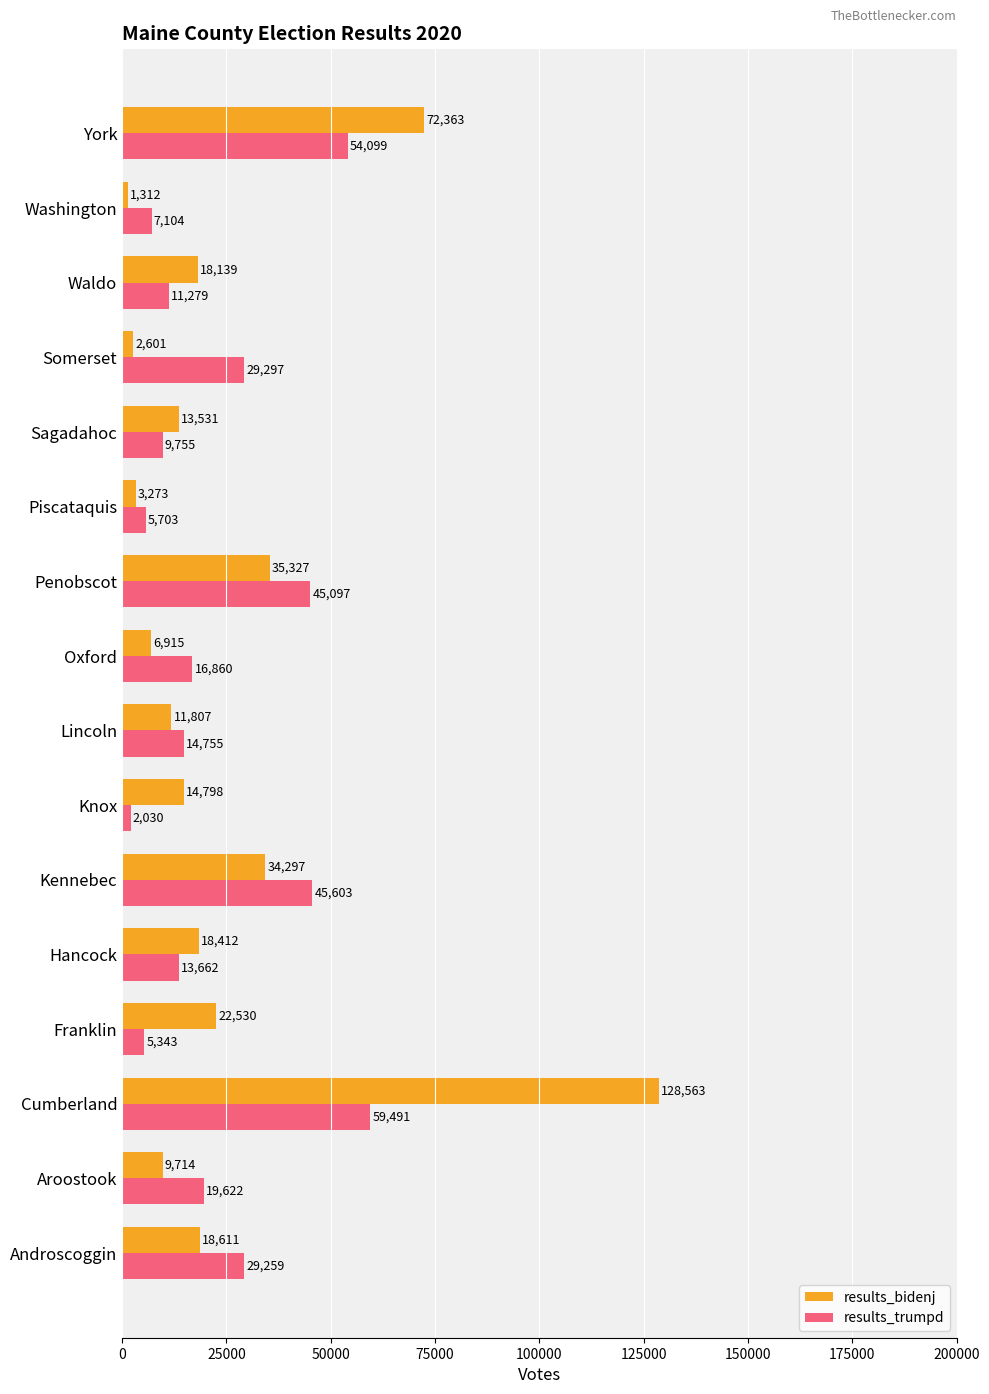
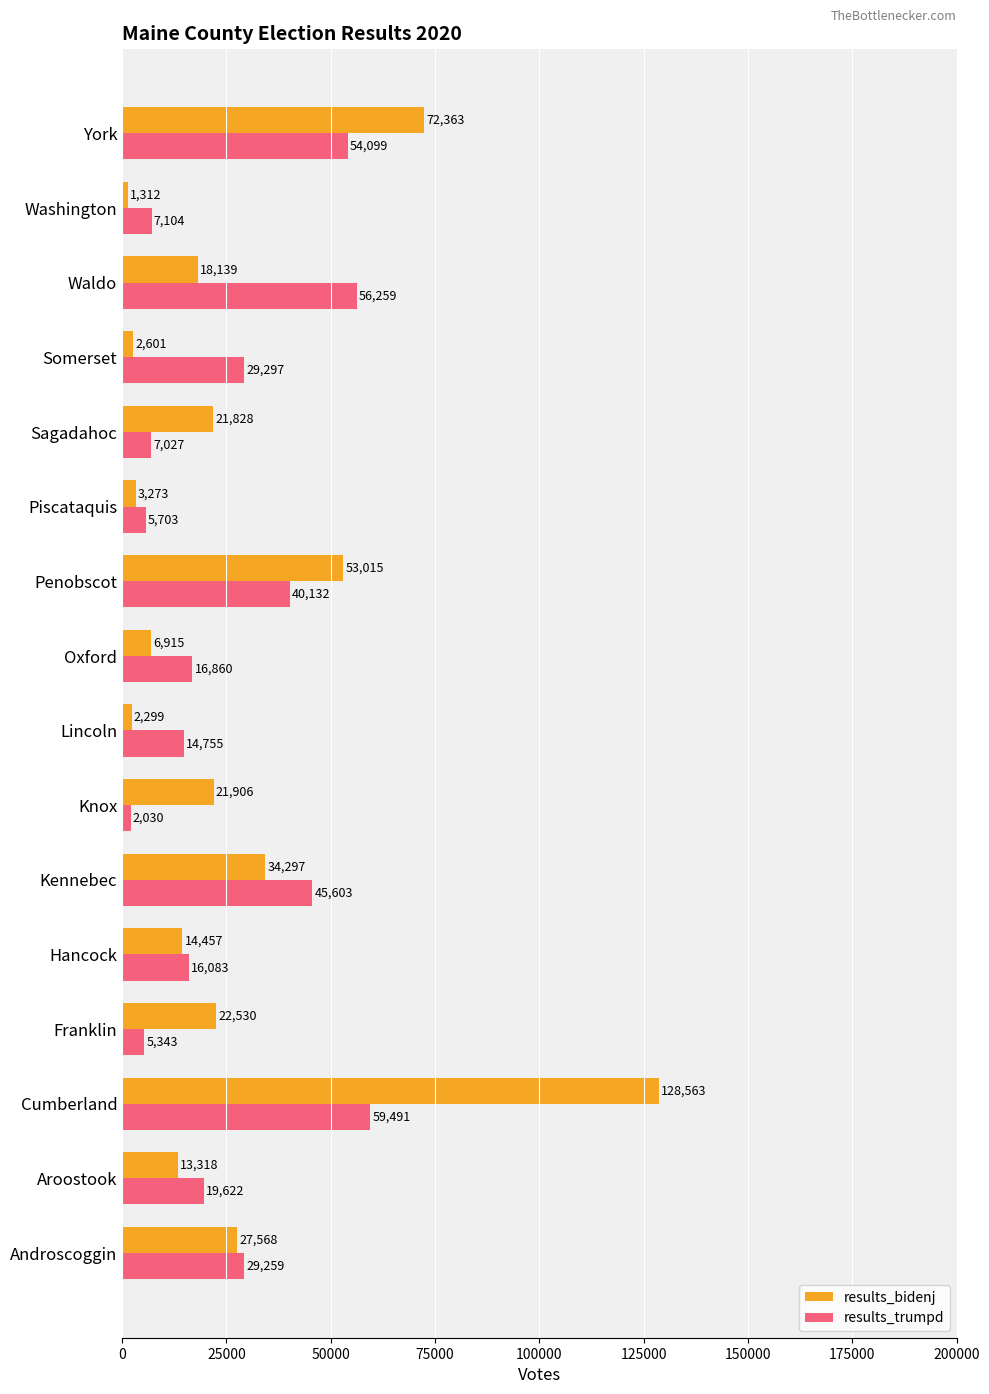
results_trumpd, Waldo: 11,279 -> 56,259
results_bidenj, Sagadahoc: 13,531 -> 21,828
results_trumpd, Sagadahoc: 9,755 -> 7,027
results_bidenj, Penobscot: 35,327 -> 53,015
results_trumpd, Penobscot: 45,097 -> 40,132
results_bidenj, Lincoln: 11,807 -> 2,299
results_bidenj, Knox: 14,798 -> 21,906
results_bidenj, Hancock: 18,412 -> 14,457
results_trumpd, Hancock: 13,662 -> 16,083
results_bidenj, Aroostook: 9,714 -> 13,318
results_bidenj, Androscoggin: 18,611 -> 27,568
